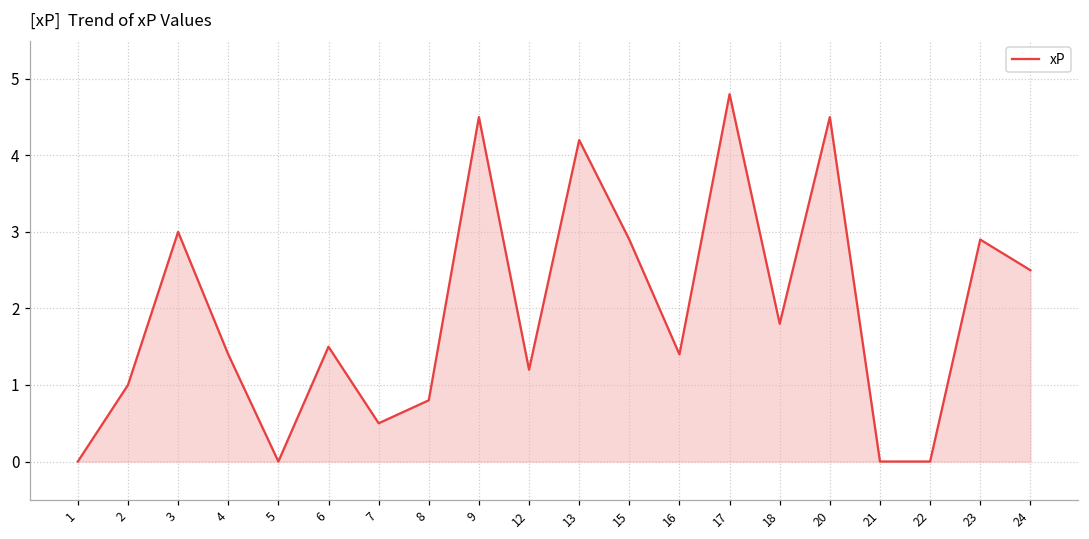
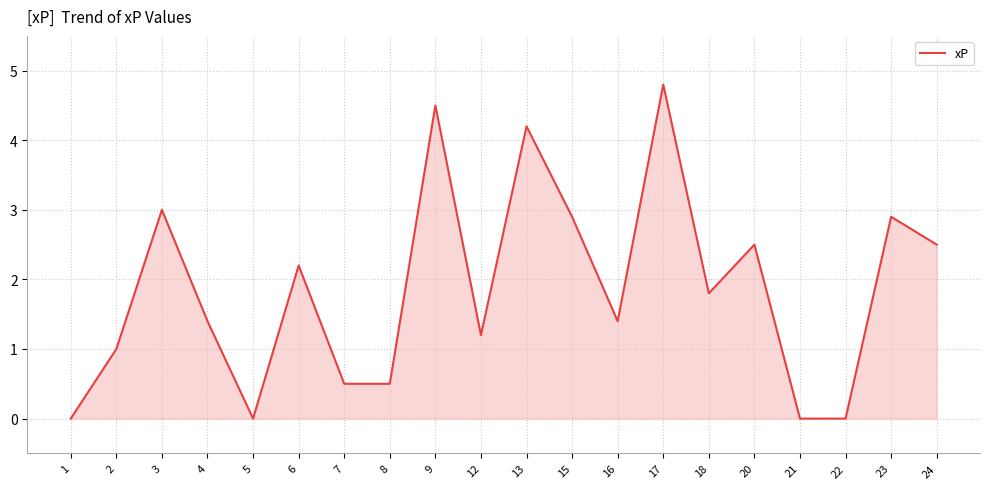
6: 1.5 -> 2.2
8: 0.8 -> 0.5
20: 4.5 -> 2.5
